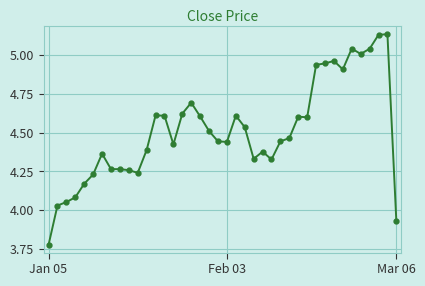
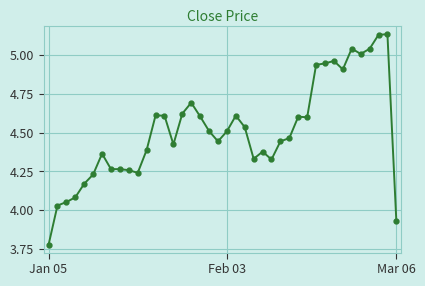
Feb 03: 4.44 -> 4.51
